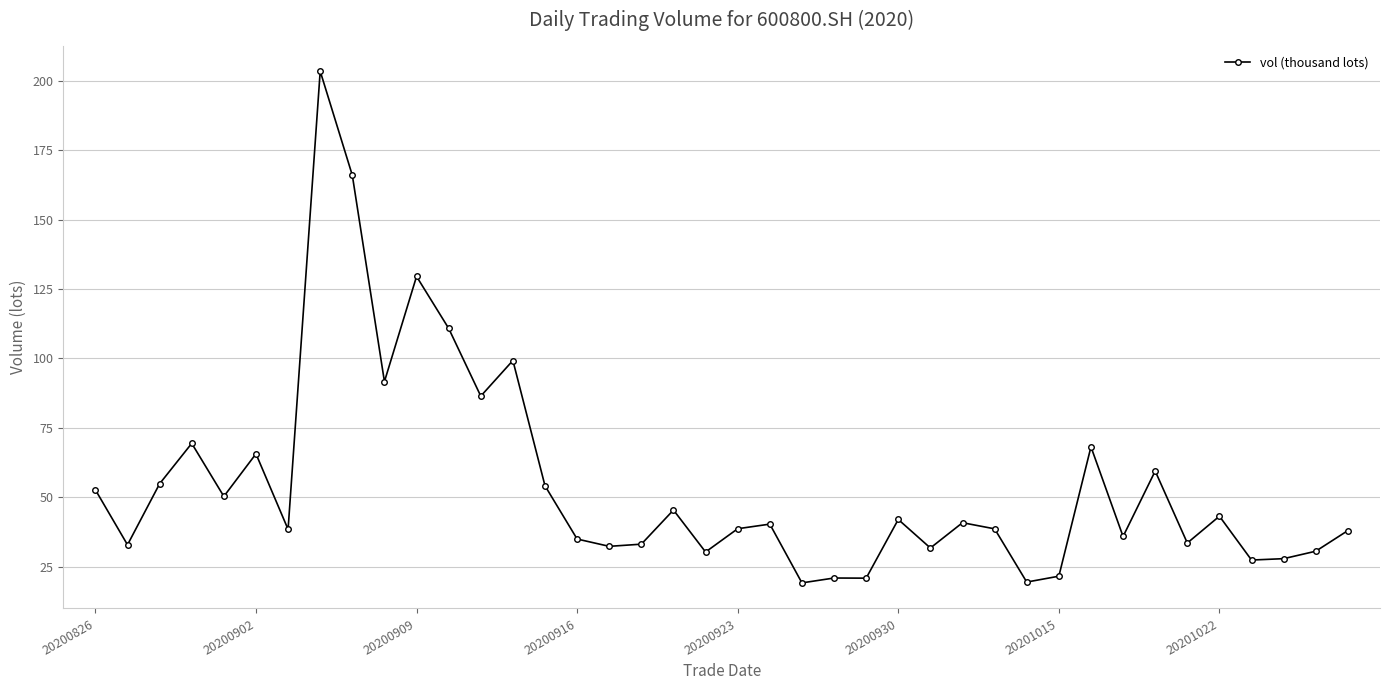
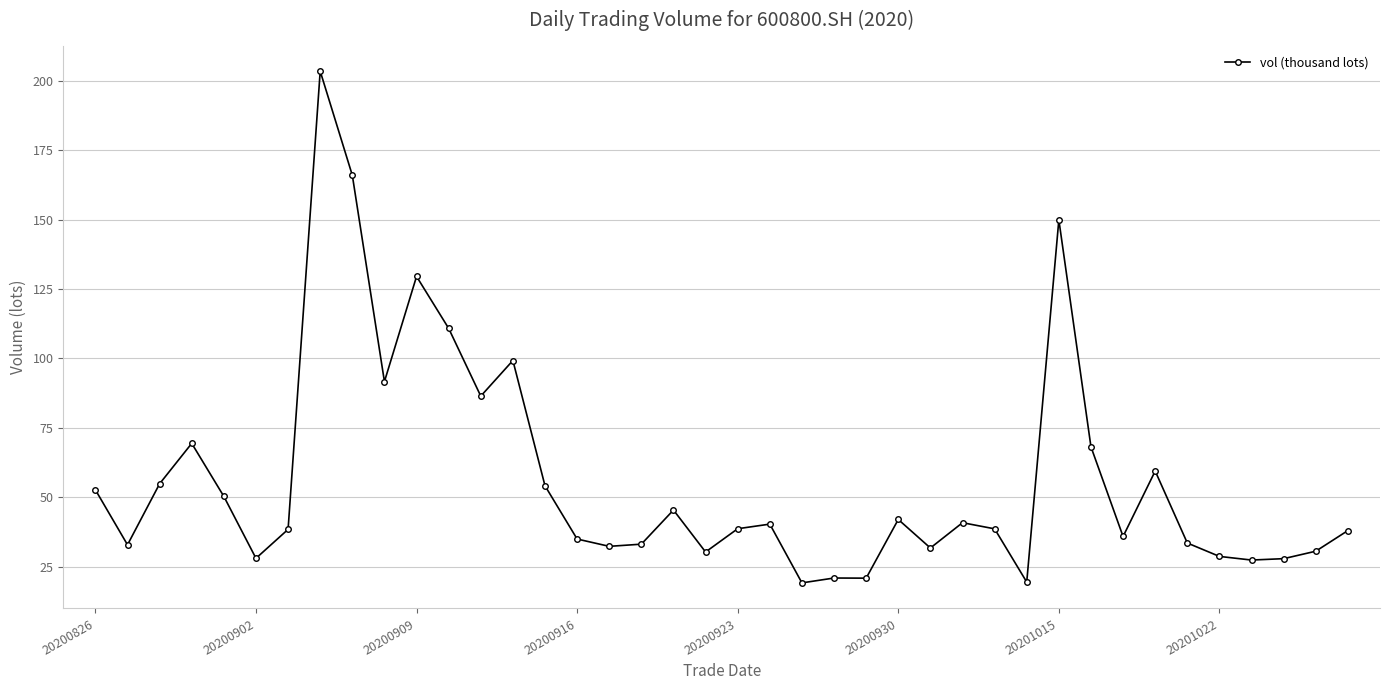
20200902: 66 -> 28
20201015: 22 -> 150
20201022: 43 -> 29
